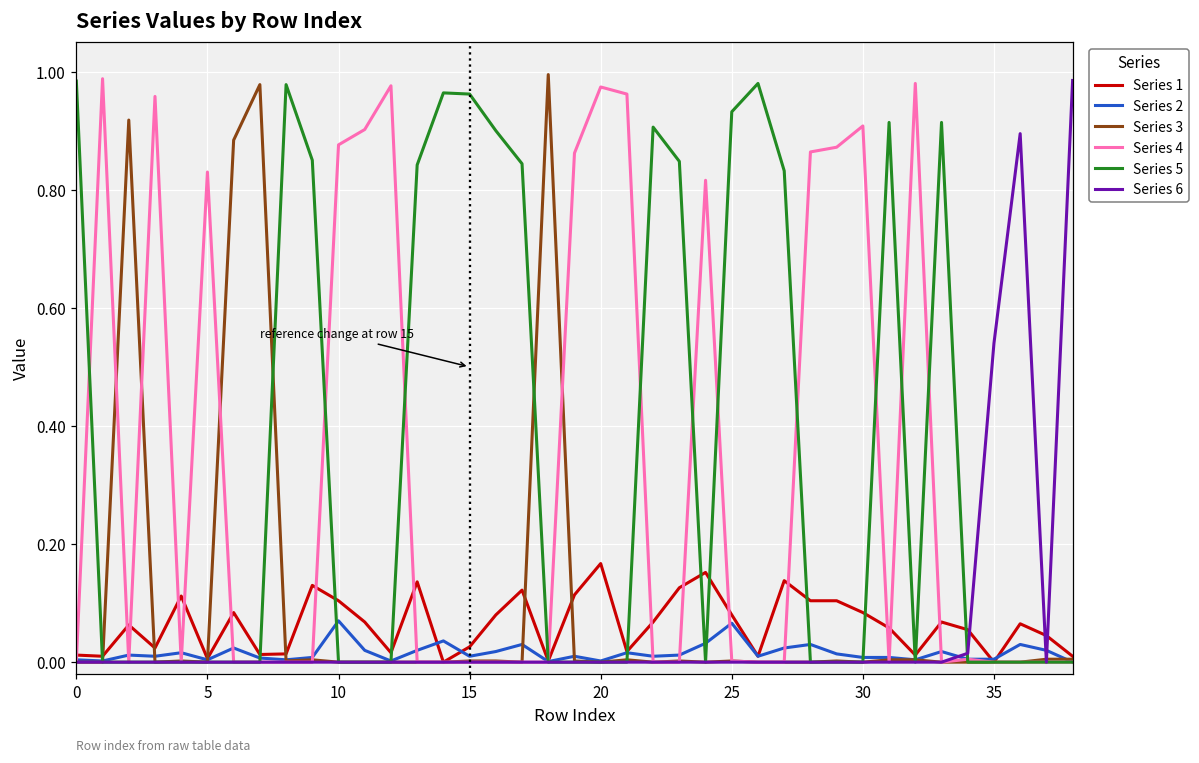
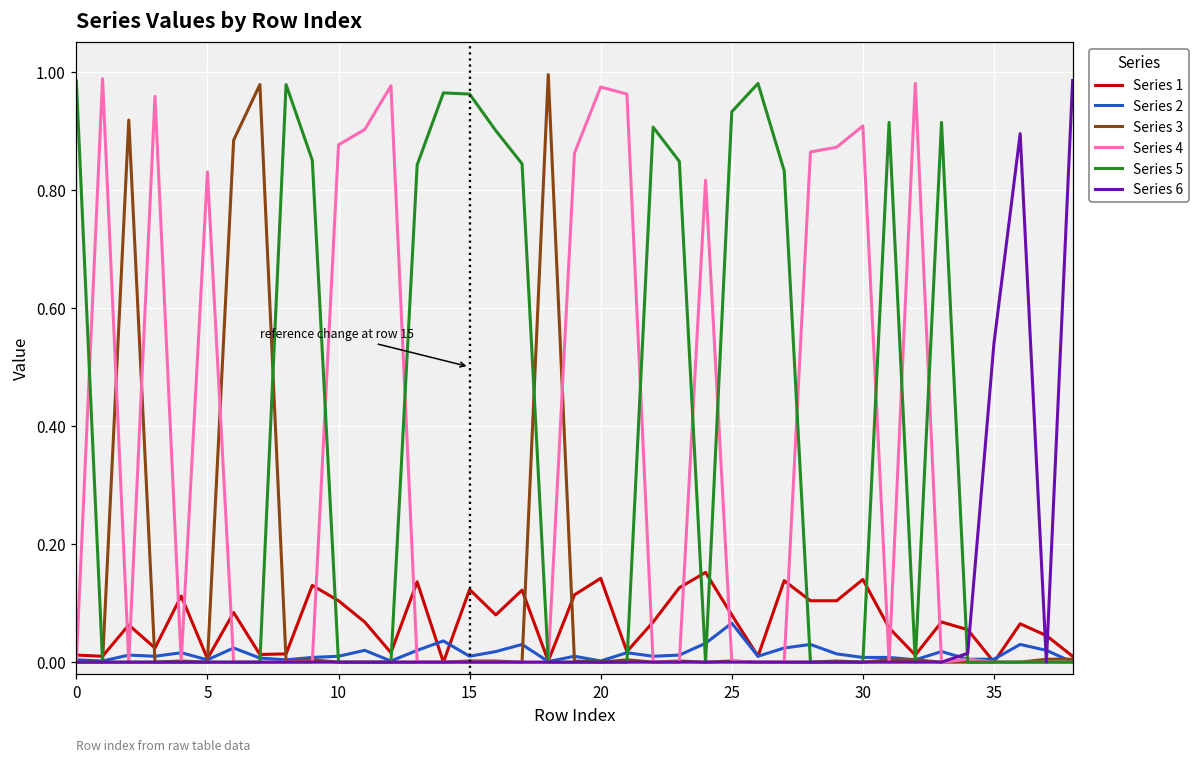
Series 2, 10: 0.07 -> 0.01
Series 1, 15: 0.03 -> 0.12
Series 1, 20: 0.17 -> 0.14
Series 1, 30: 0.08 -> 0.14
